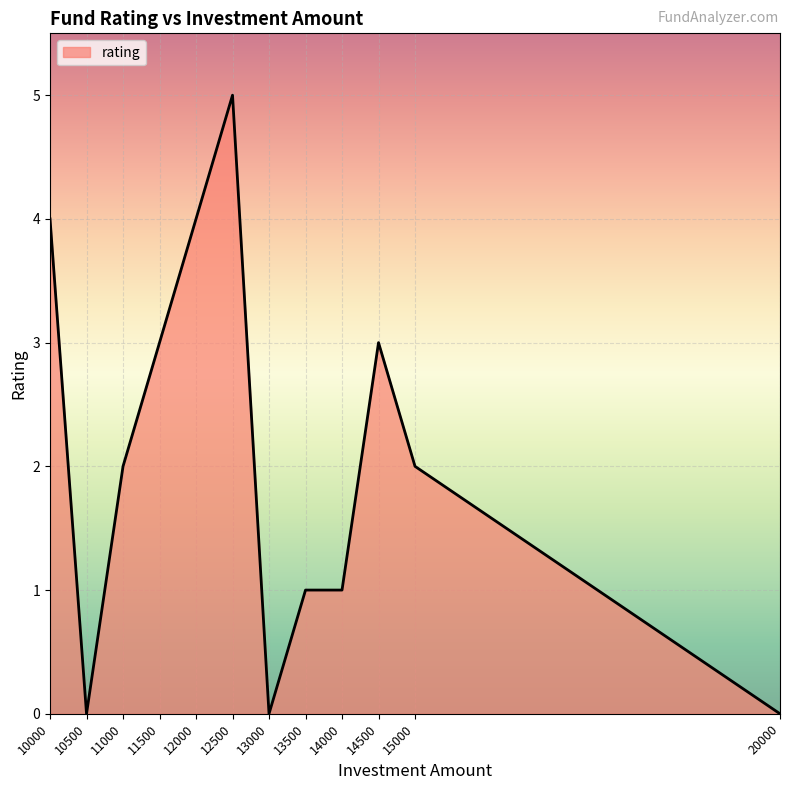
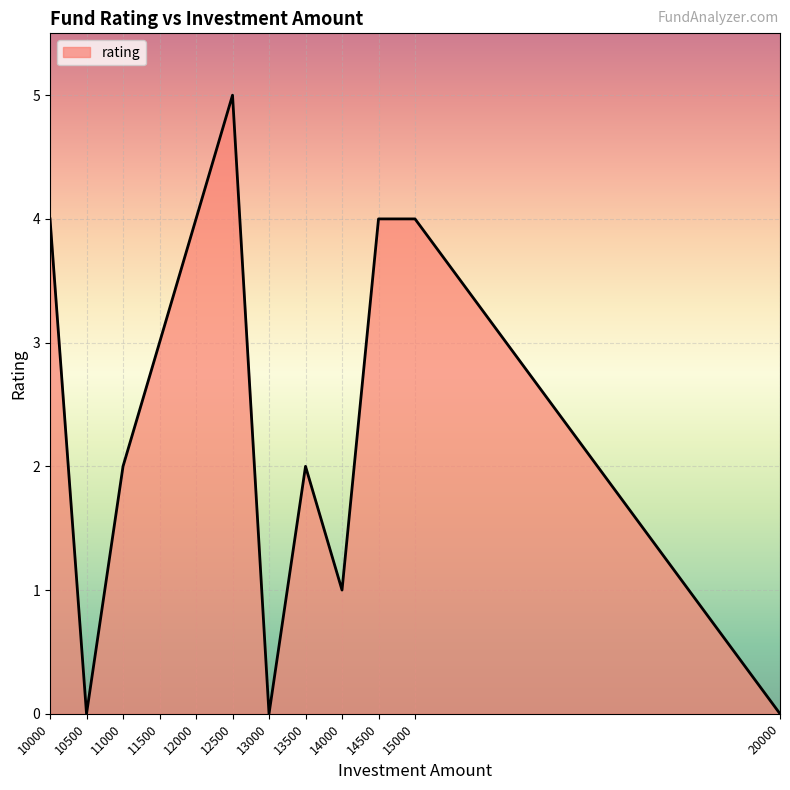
13500: 1 -> 2
14500: 3 -> 4
15000: 2 -> 4
